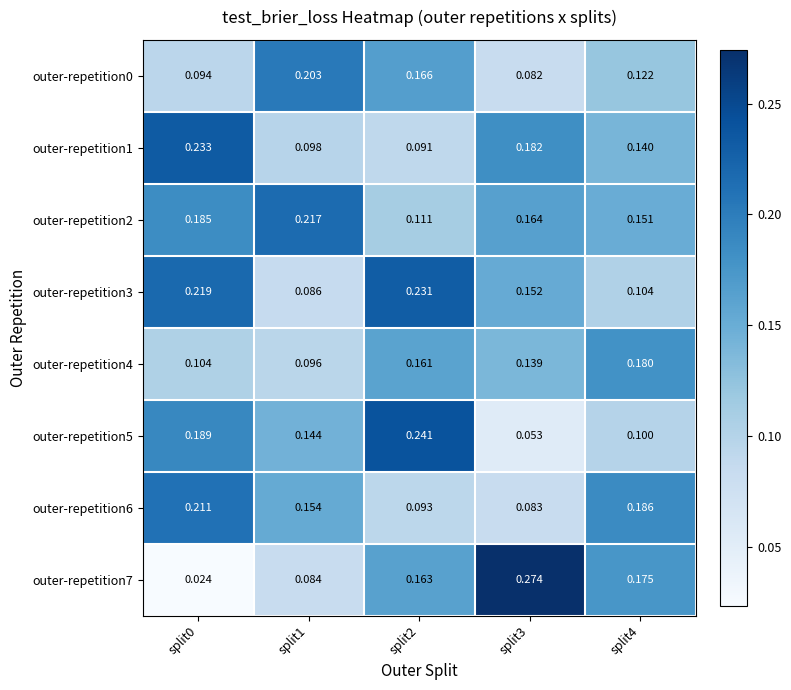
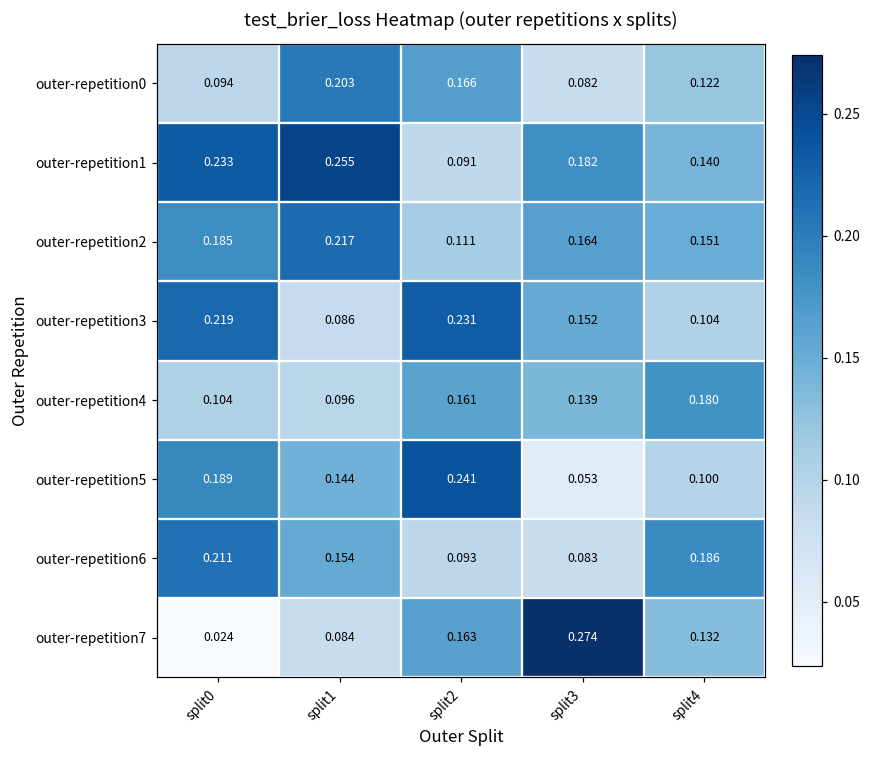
outer-repetition1, split1: 0.098 -> 0.255
outer-repetition7, split4: 0.175 -> 0.132
